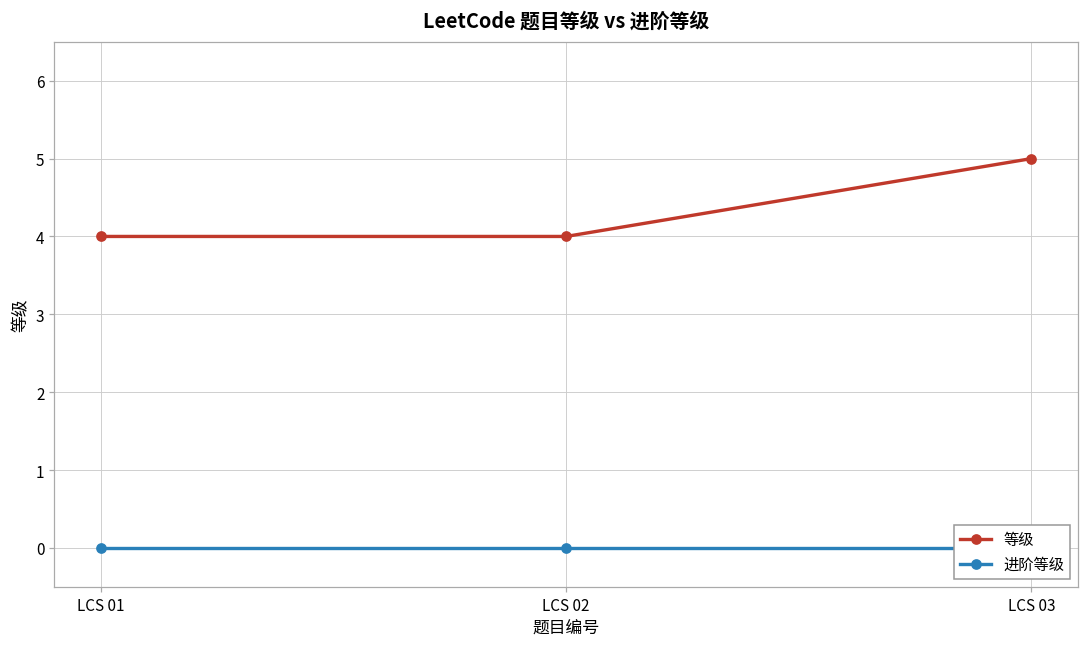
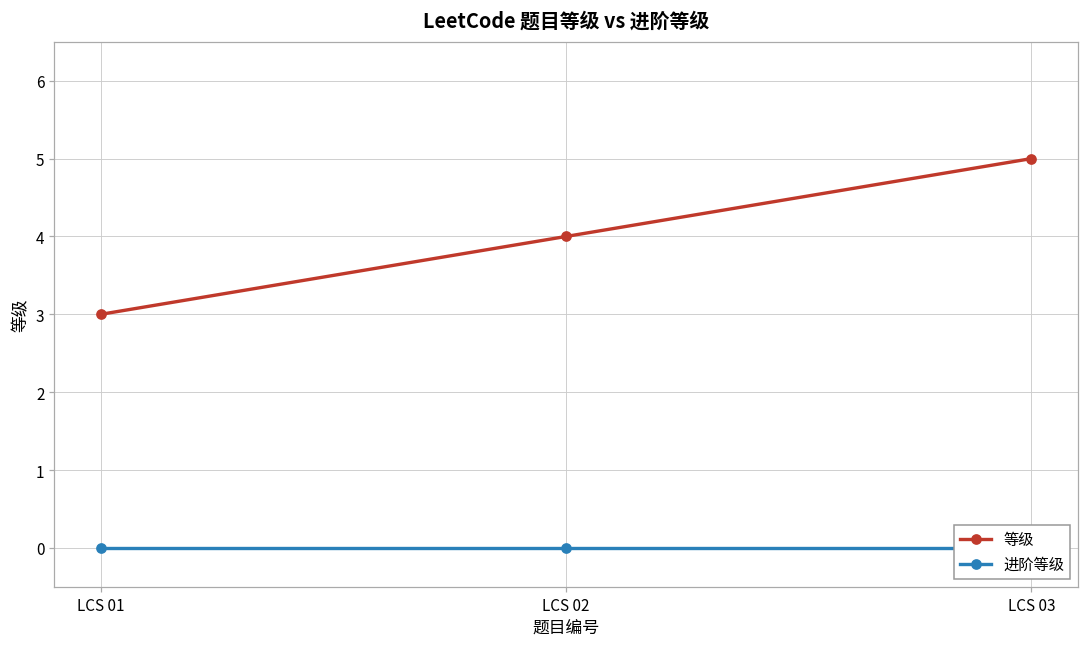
等级, LCS 01: 4 -> 3
